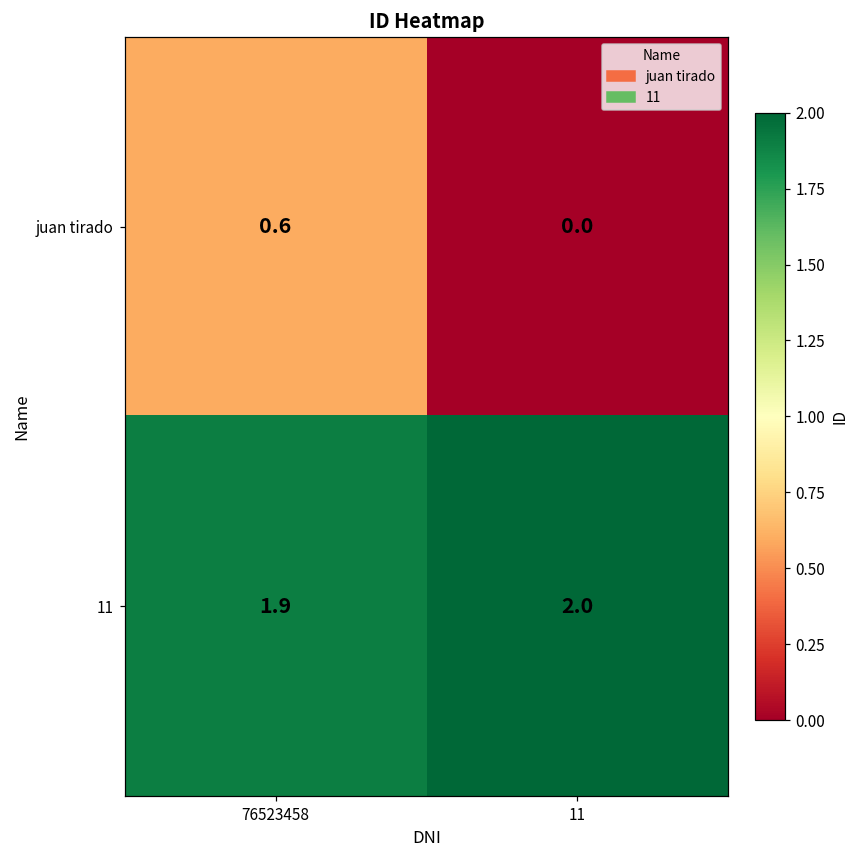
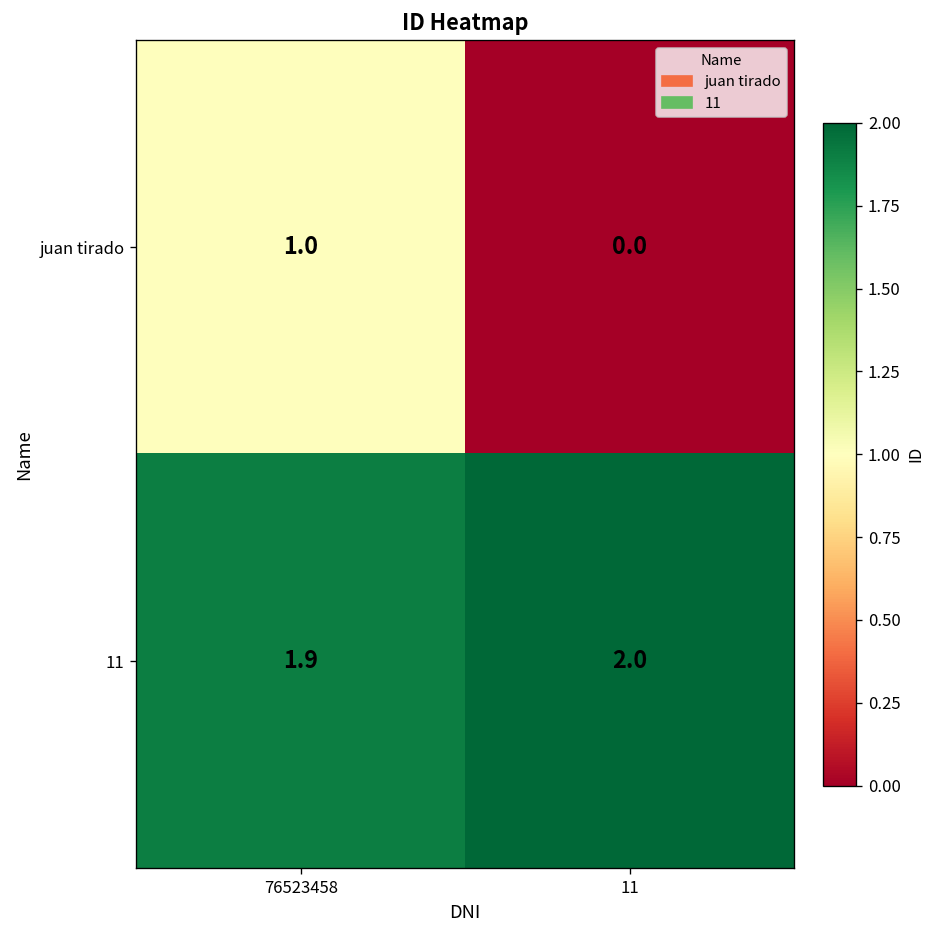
juan tirado, 76523458: 0.6 -> 1.0
